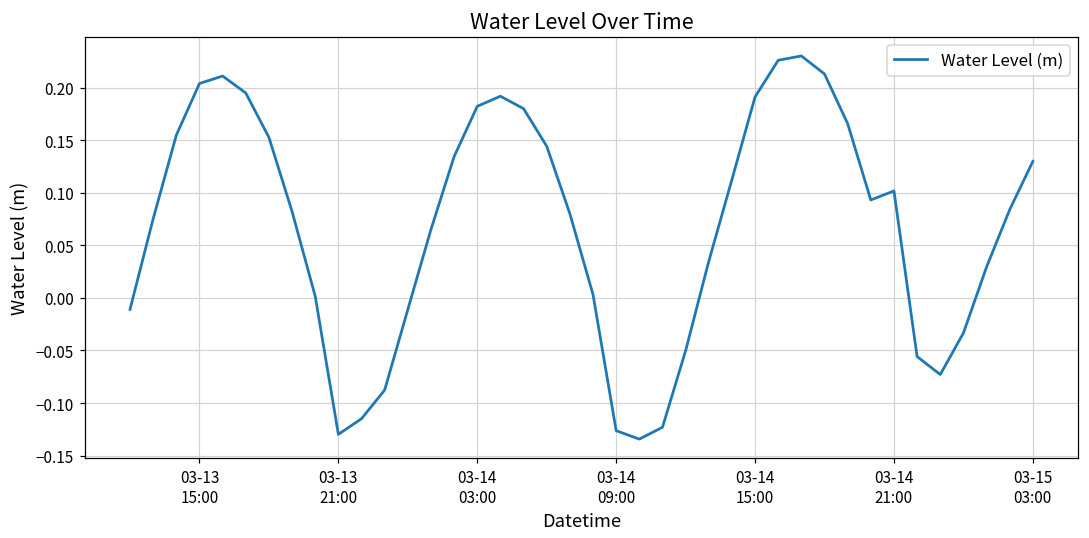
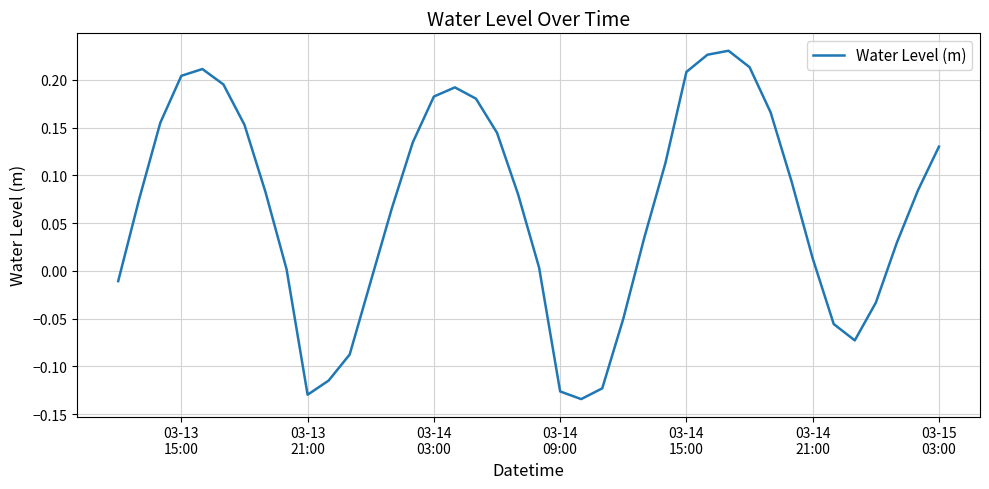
03-14 15:00: 0.19 -> 0.21
03-14 21:00: 0.10 -> 0.01
